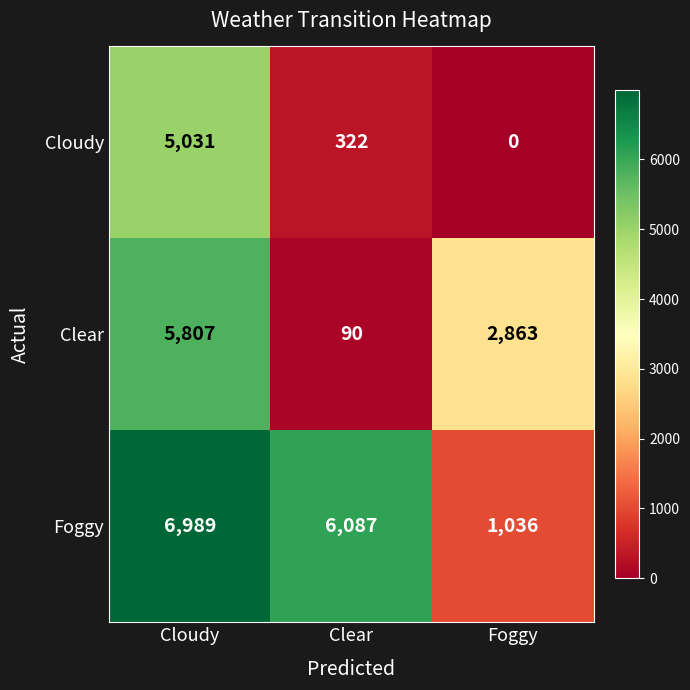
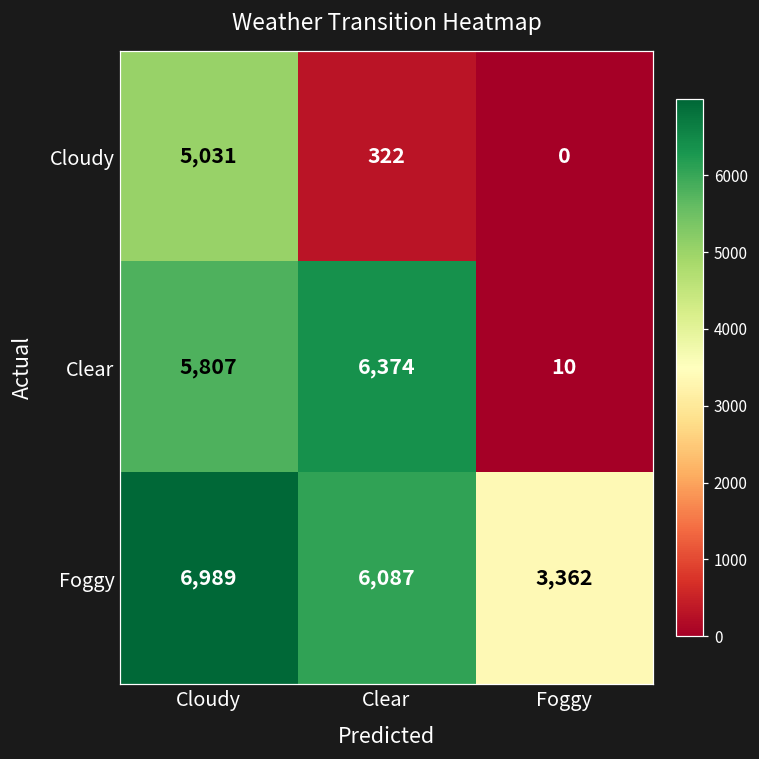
Clear, Clear: 90 -> 6,374
Clear, Foggy: 2,863 -> 10
Foggy, Foggy: 1,036 -> 3,362
